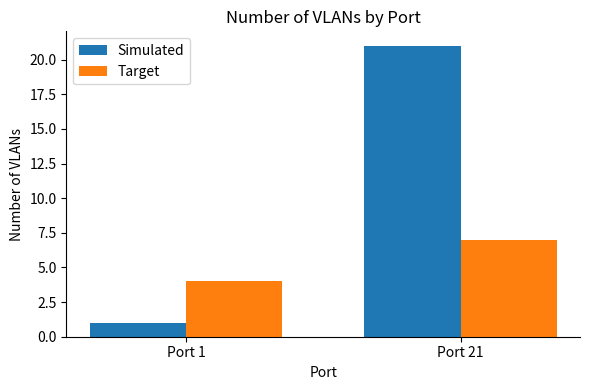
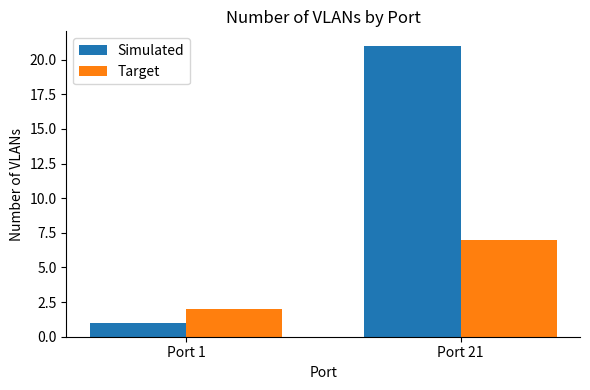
Target, Port 1: 4 -> 2
